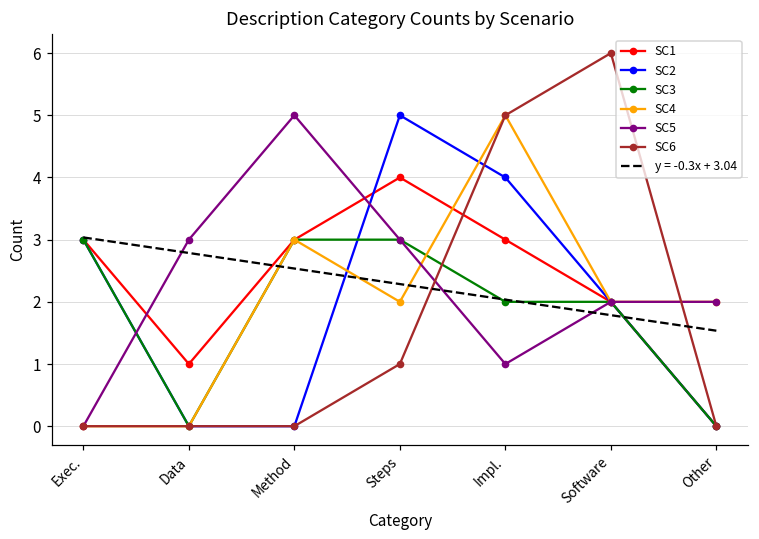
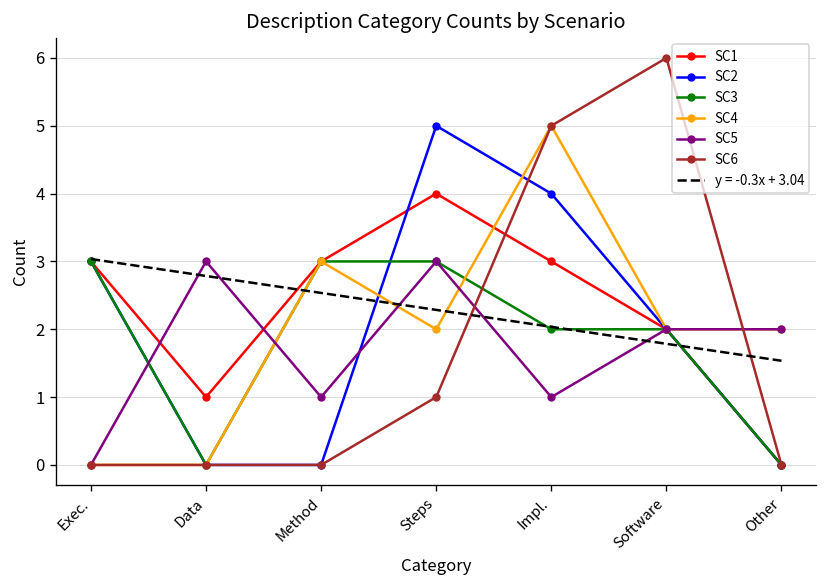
SC5, Method: 5 -> 1
